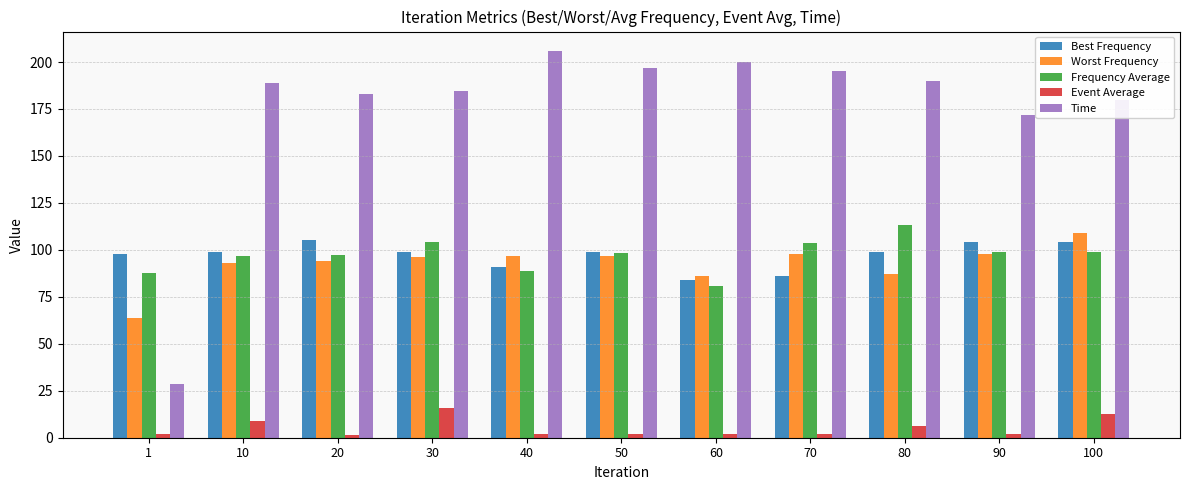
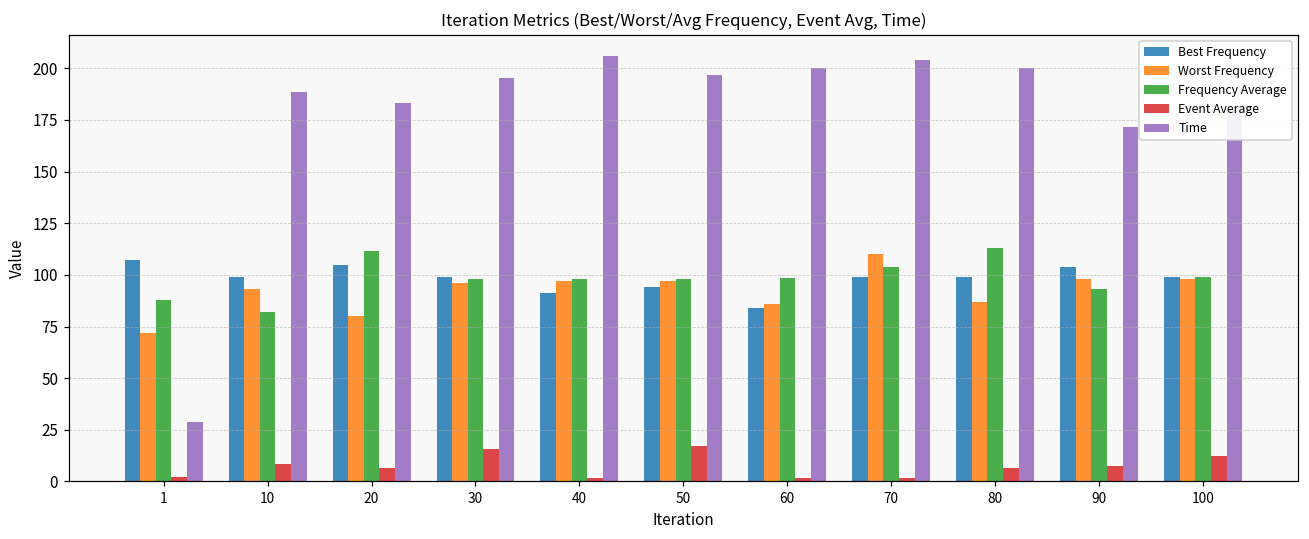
Best Frequency, 1: 98 -> 107
Worst Frequency, 1: 64 -> 72
Frequency Average, 10: 97 -> 82
Worst Frequency, 20: 94 -> 80
Frequency Average, 20: 97 -> 112
Event Average, 20: 2 -> 6
Frequency Average, 30: 104 -> 98
Time, 30: 185 -> 195
Frequency Average, 40: 89 -> 98
Best Frequency, 50: 99 -> 94
Event Average, 50: 2 -> 17
Frequency Average, 60: 81 -> 98
Best Frequency, 70: 86 -> 99
Worst Frequency, 70: 98 -> 110
Time, 70: 195 -> 204
Time, 80: 190 -> 200
Frequency Average, 90: 99 -> 93
Event Average, 90: 2 -> 7
Best Frequency, 100: 104 -> 99
Worst Frequency, 100: 109 -> 98
